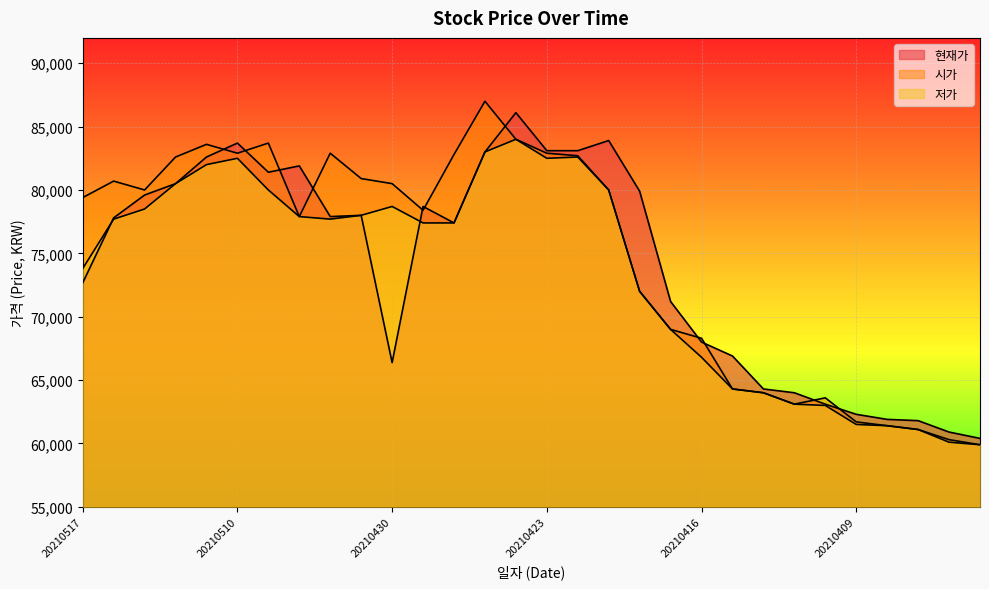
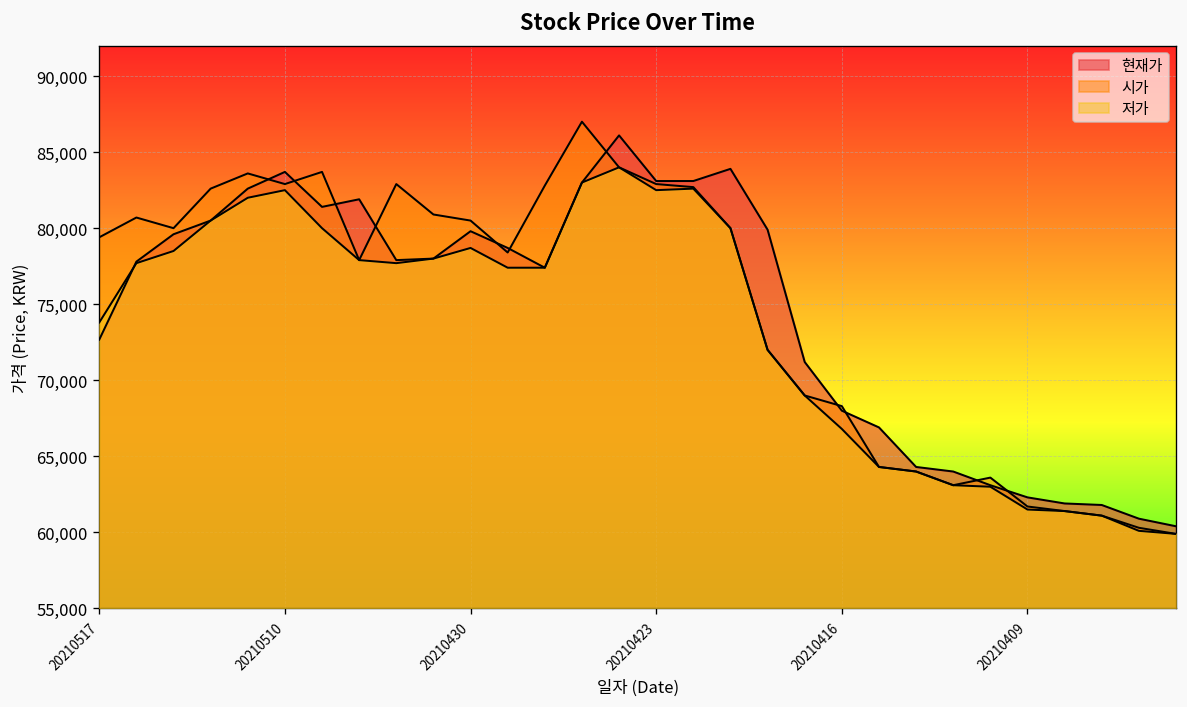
현재가, 20210430: 66,400 -> 79,800
